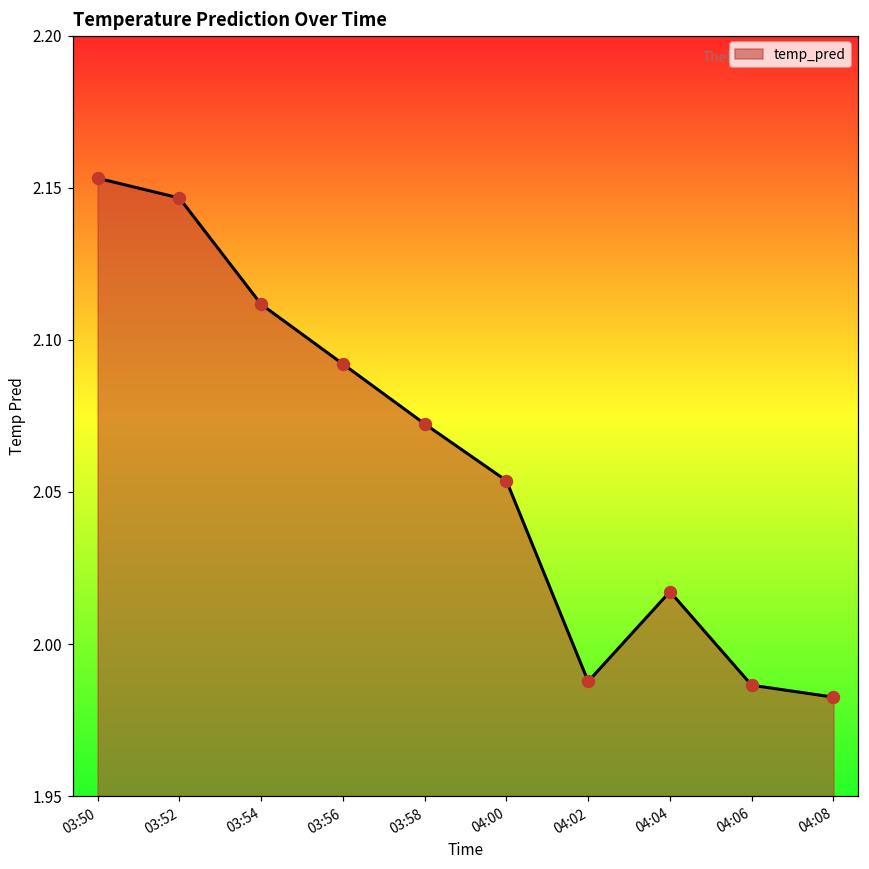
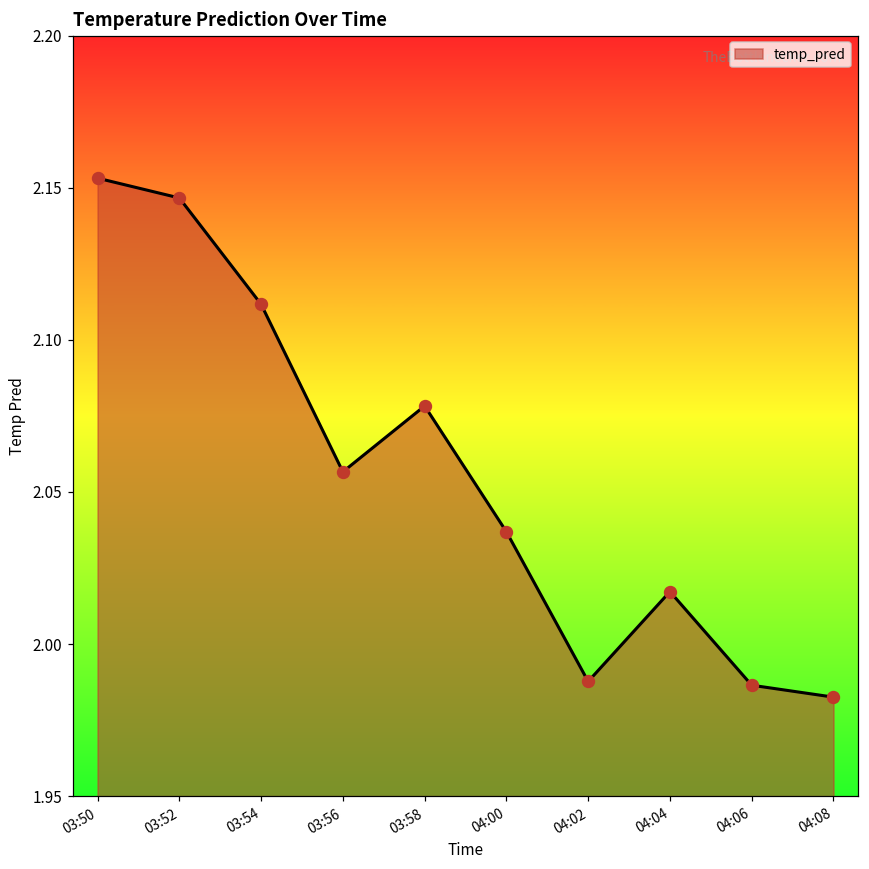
03:56: 2.092 -> 2.057
03:58: 2.072 -> 2.078
04:00: 2.054 -> 2.037
